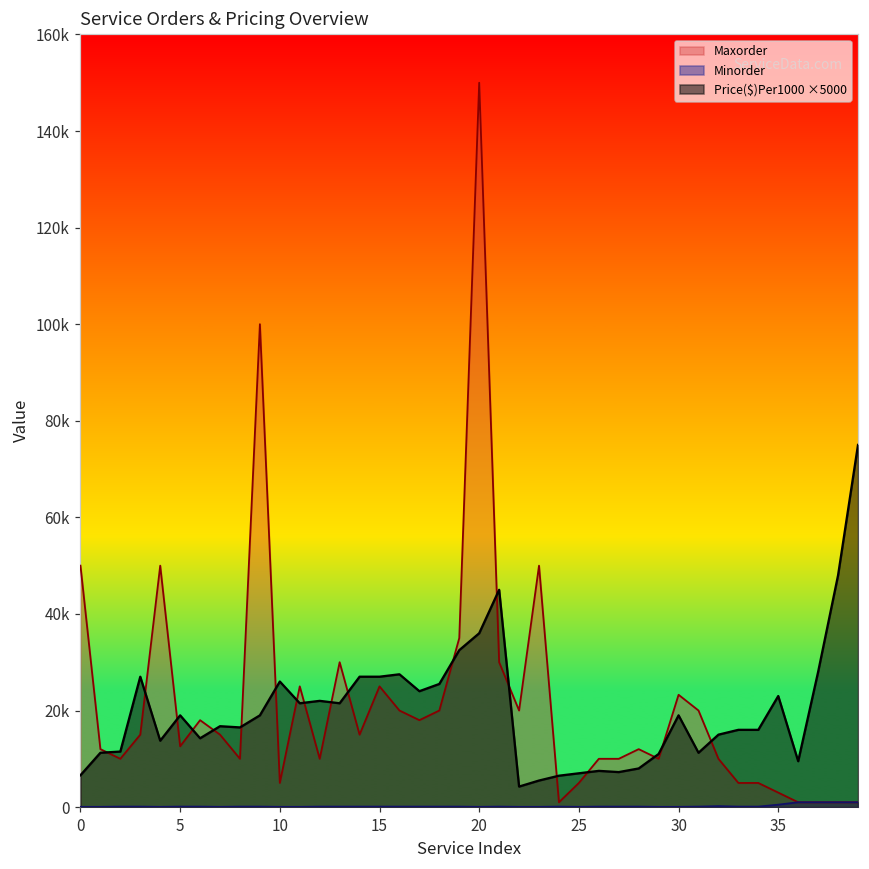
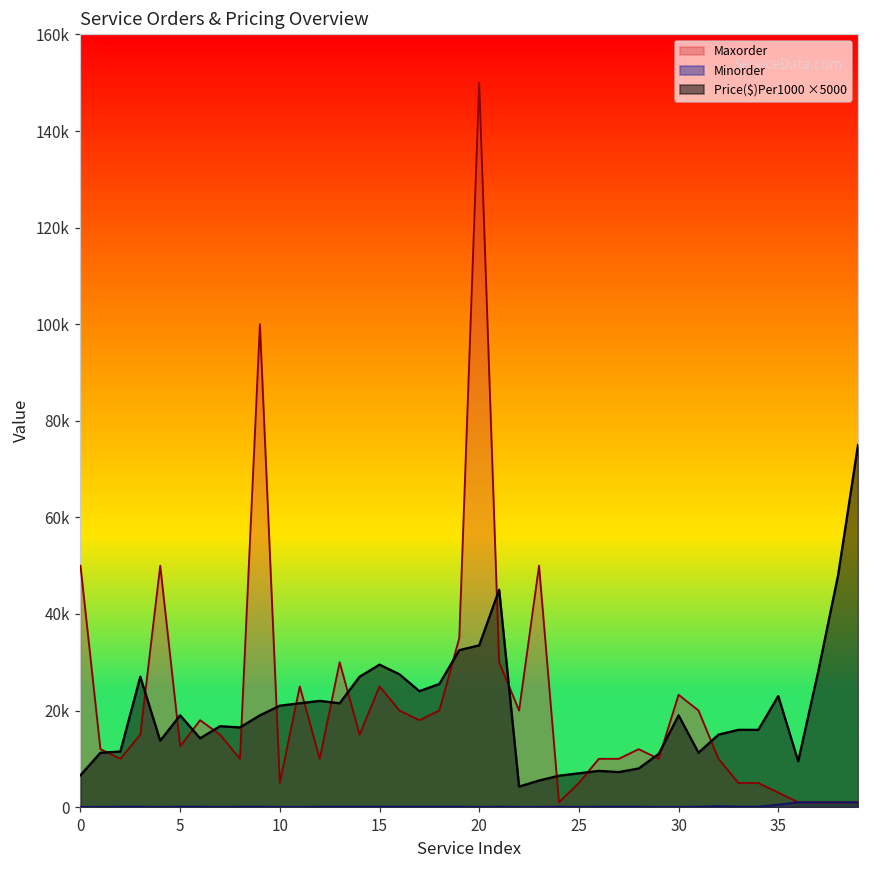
Price($)Per1000 ×5000, 10: 26000 -> 21000
Price($)Per1000 ×5000, 15: 27000 -> 30000
Price($)Per1000 ×5000, 20: 36000 -> 34000
